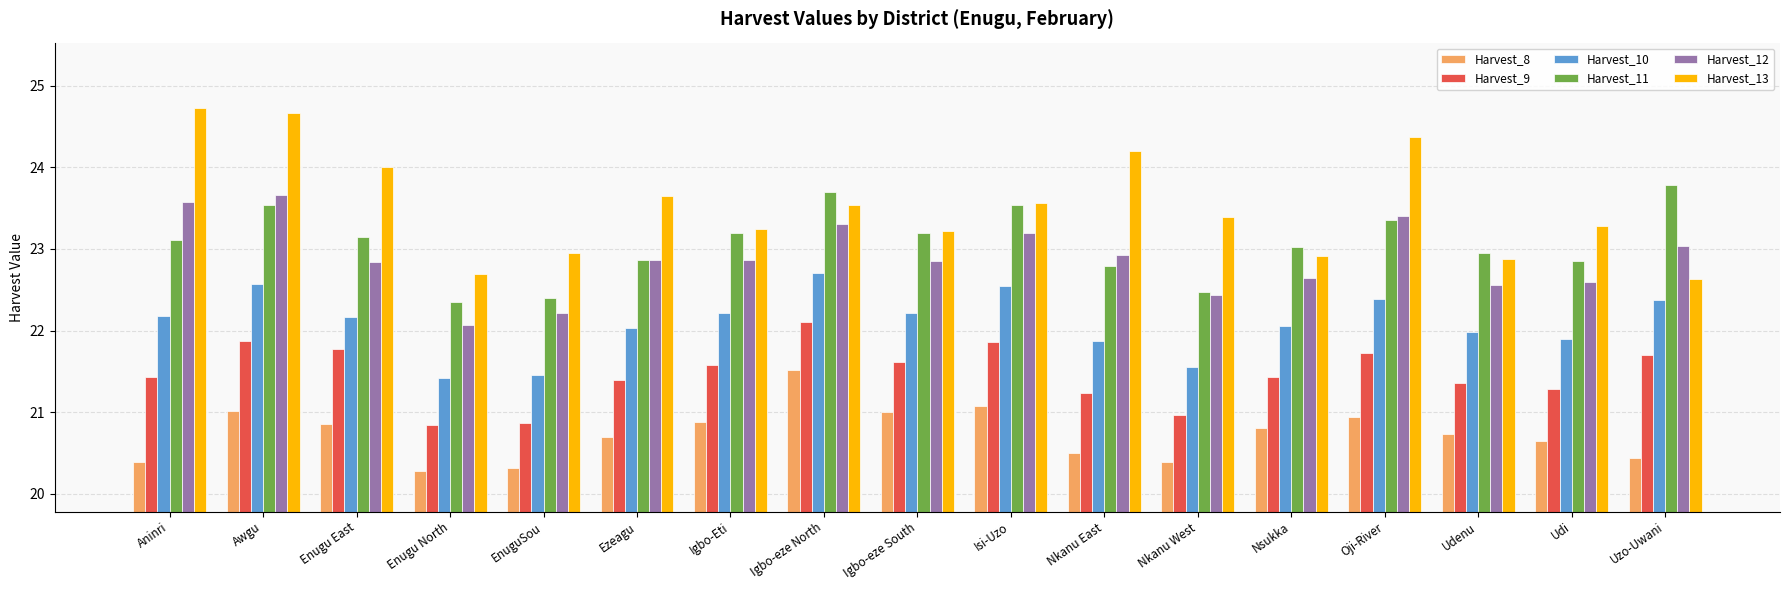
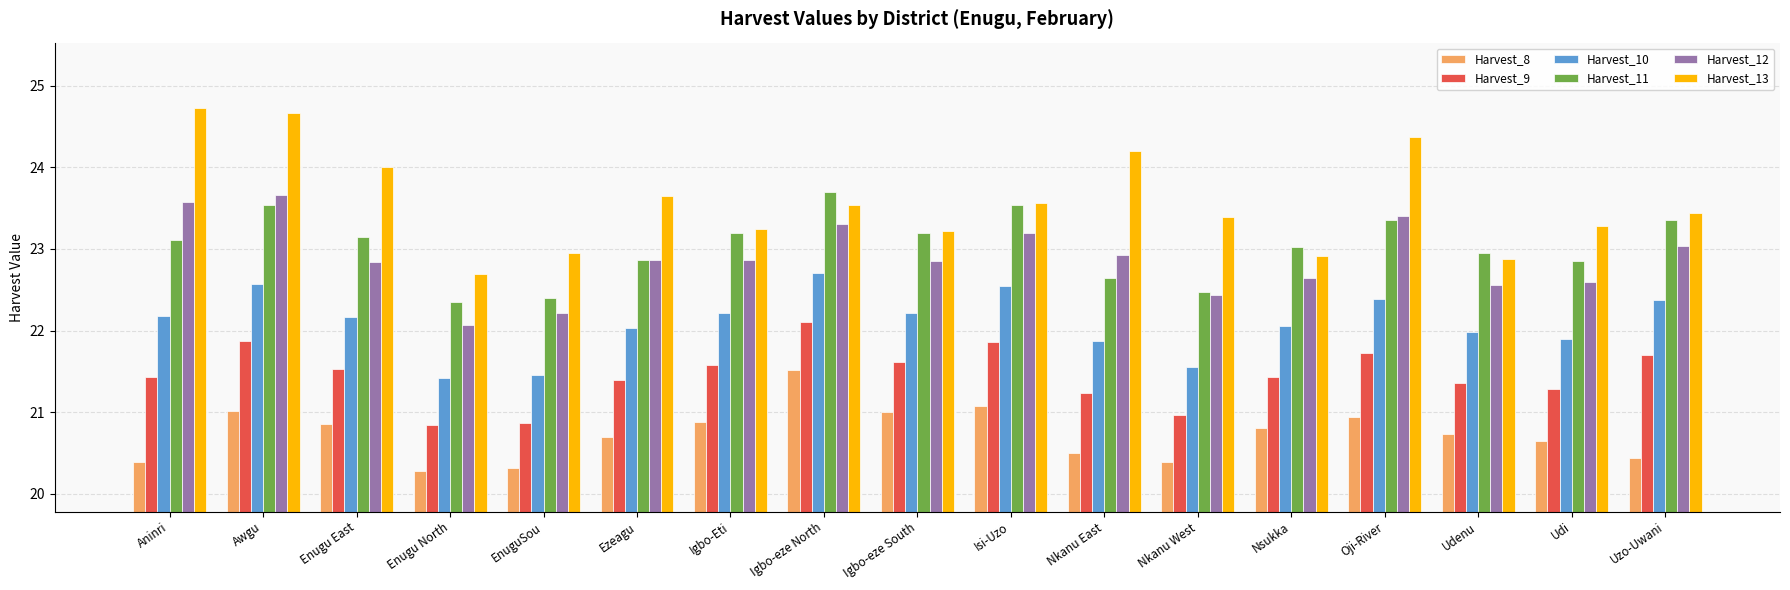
Harvest_9, Enugu East: 21.8 -> 21.5
Harvest_11, Nkanu East: 22.8 -> 22.7
Harvest_11, Uzo-Uwani: 23.8 -> 23.4
Harvest_13, Uzo-Uwani: 22.6 -> 23.4
